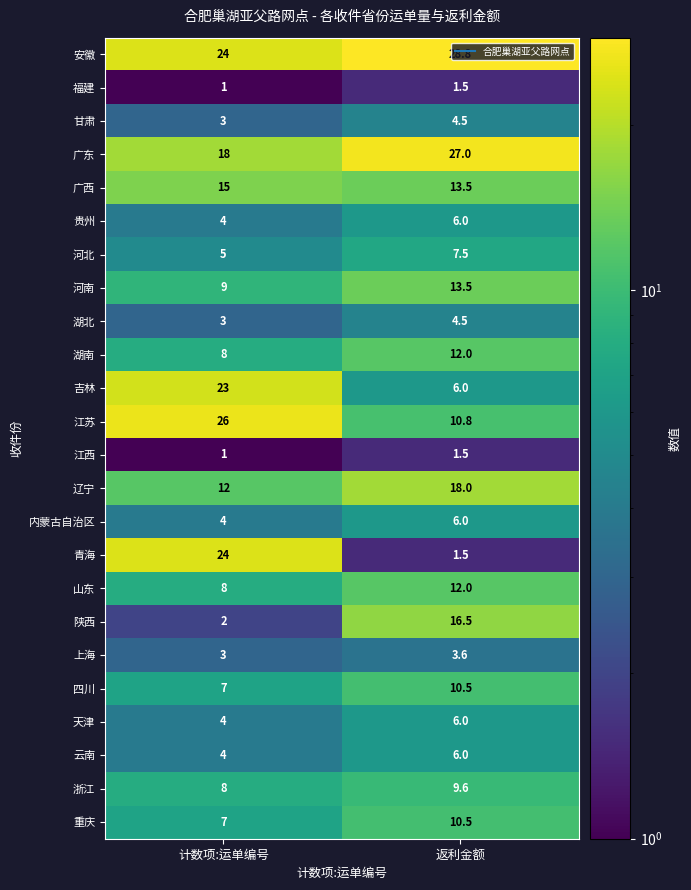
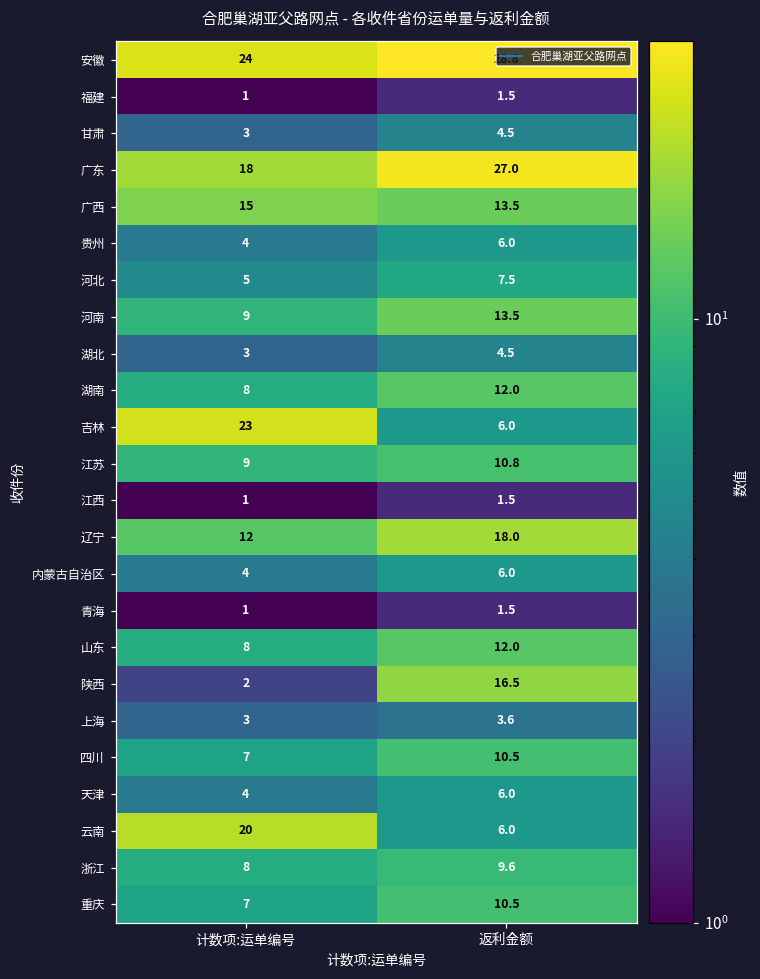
江苏, 计数项:运单编号: 26 -> 9
青海, 计数项:运单编号: 24 -> 1
云南, 计数项:运单编号: 4 -> 20
